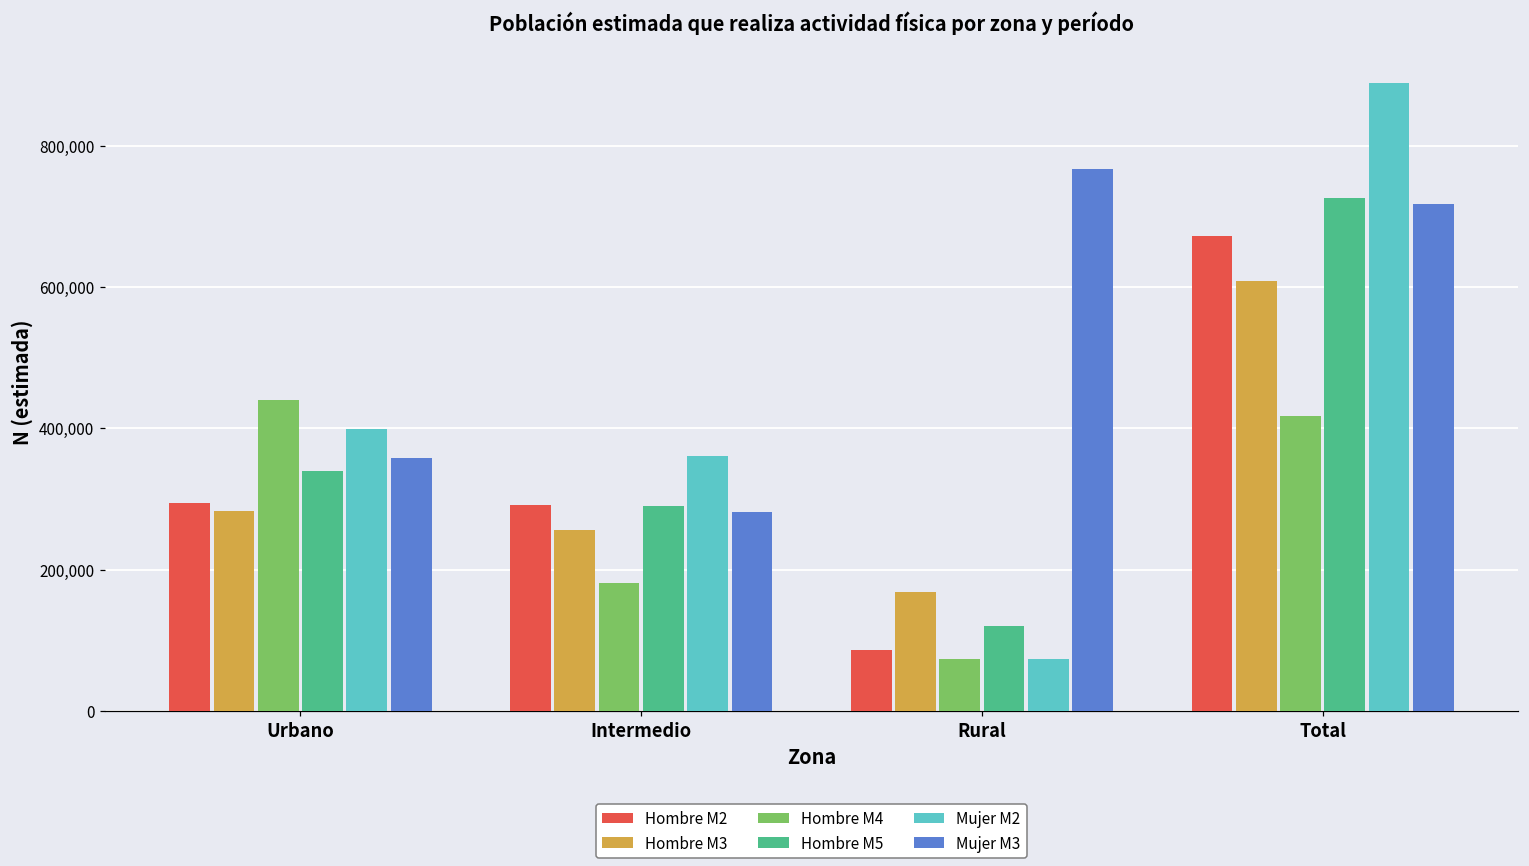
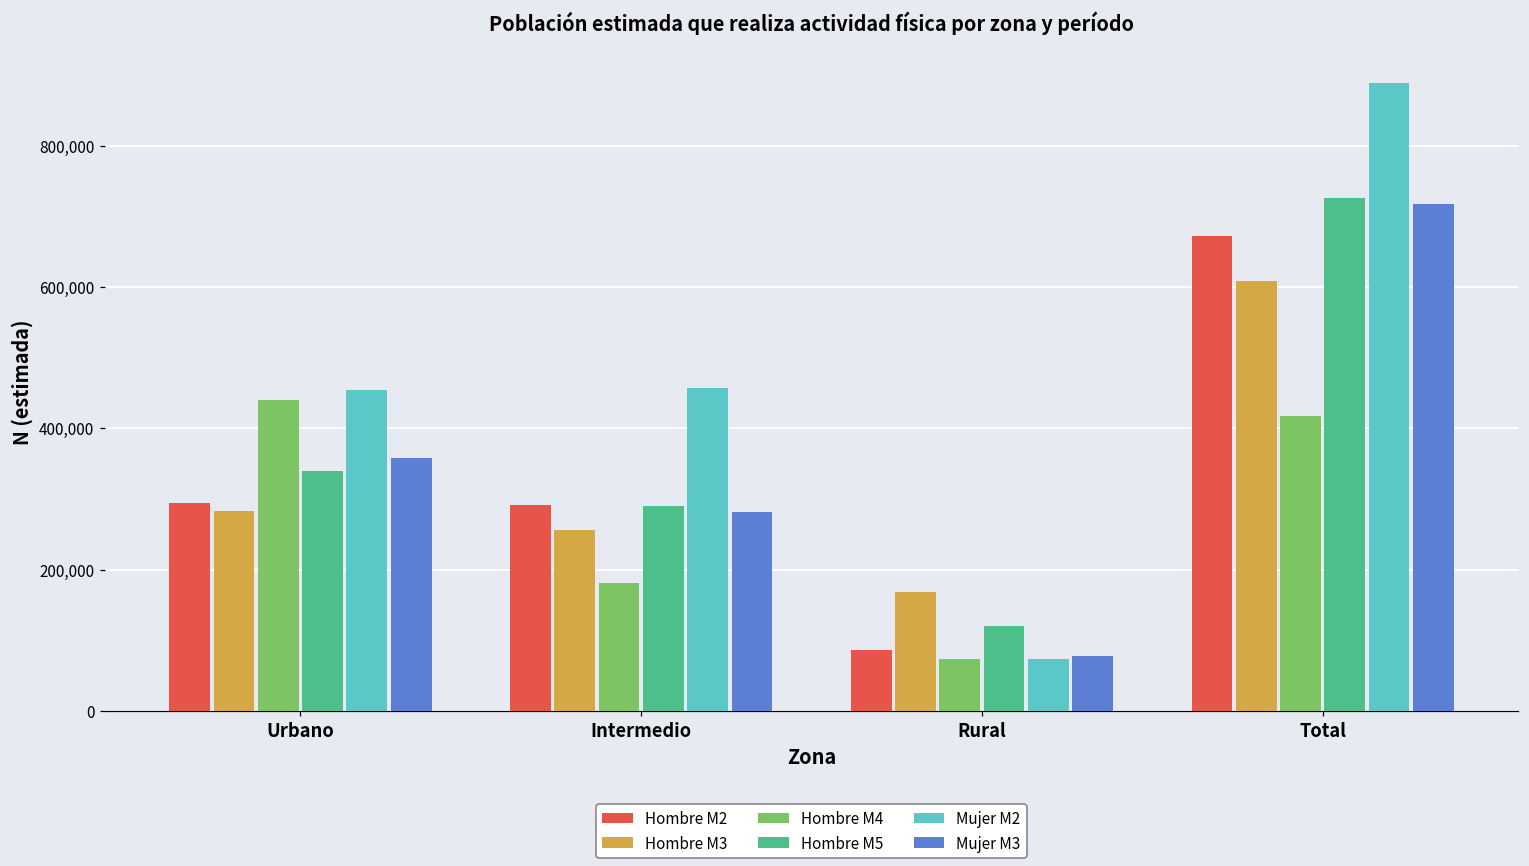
Mujer M2, Urbano: 400,000 -> 450,000
Mujer M2, Intermedio: 360,000 -> 460,000
Mujer M3, Rural: 770,000 -> 80,000
